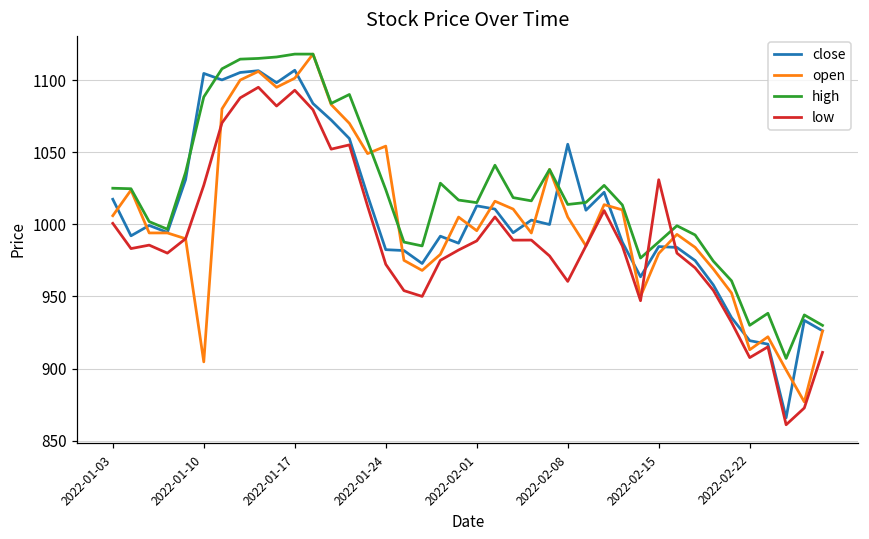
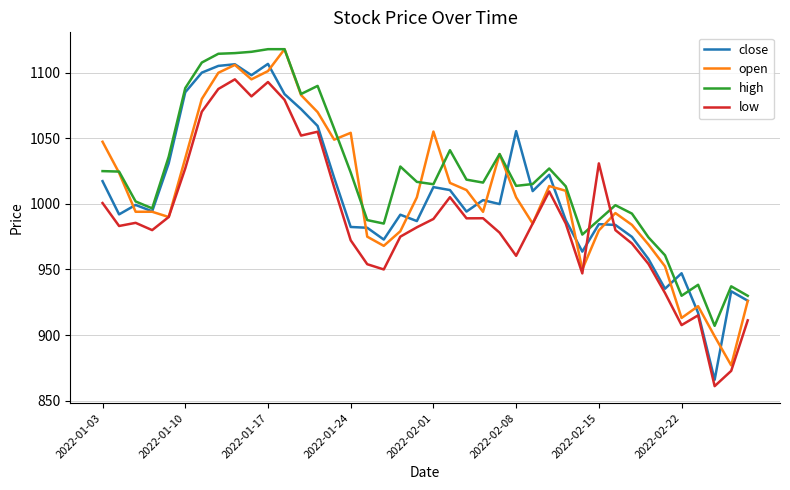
open, 2022-01-03: 1006 -> 1047
close, 2022-01-10: 1105 -> 1085
open, 2022-01-10: 905 -> 1035
open, 2022-02-01: 996 -> 1055
close, 2022-02-22: 919 -> 947
